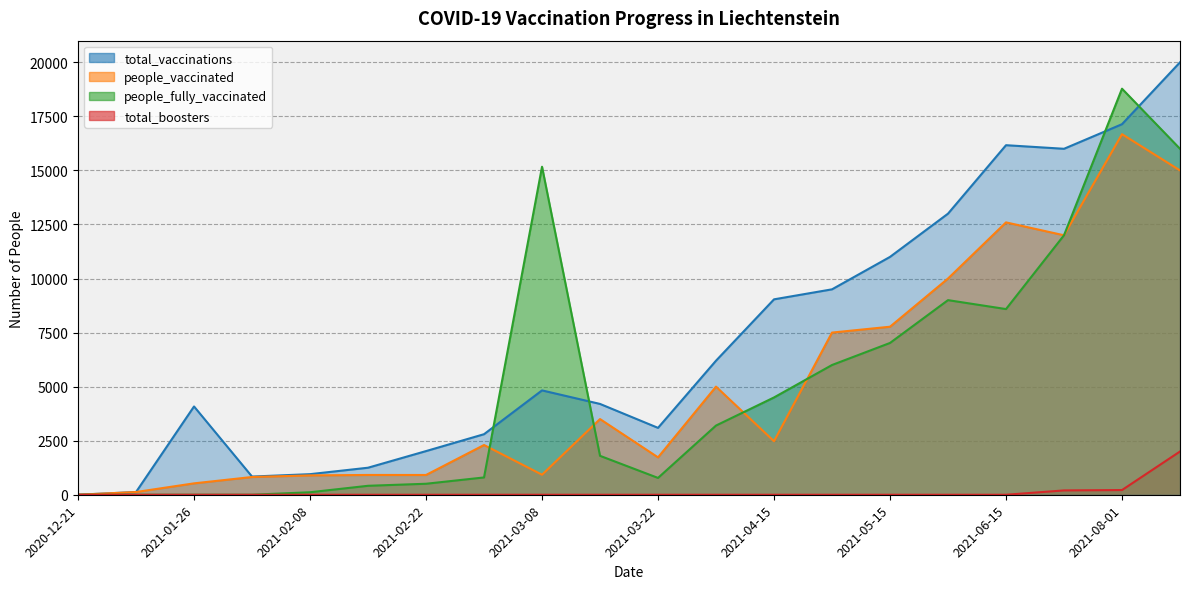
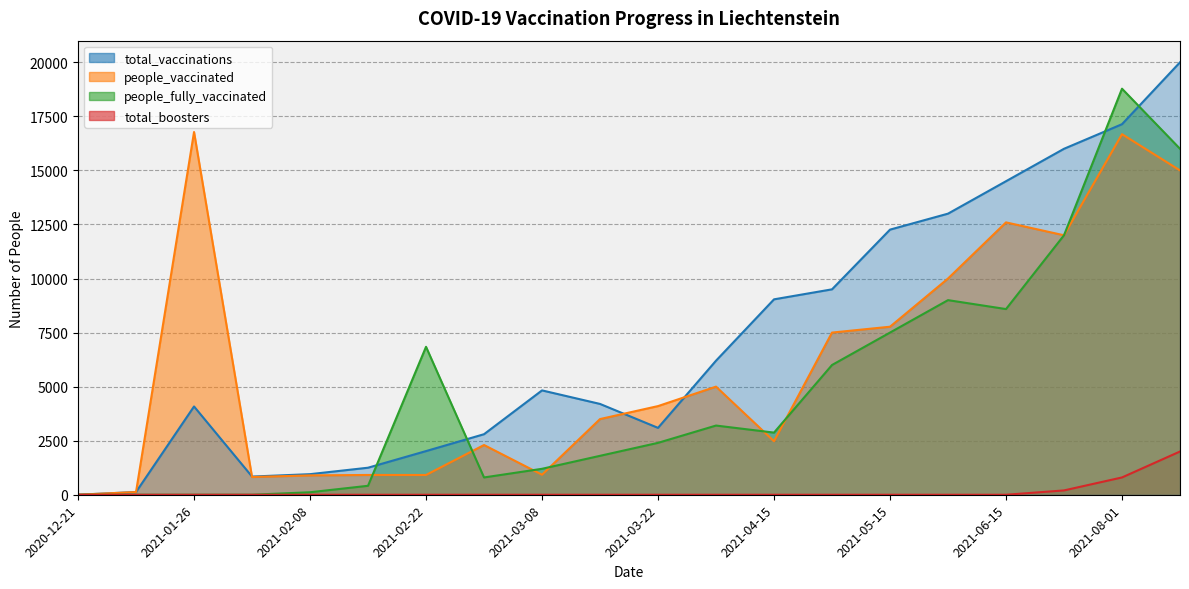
people_vaccinated, 2021-01-26: 500 -> 16800
people_fully_vaccinated, 2021-02-22: 500 -> 6800
people_fully_vaccinated, 2021-03-08: 15200 -> 1200
people_fully_vaccinated, 2021-03-22: 800 -> 2400
people_vaccinated, 2021-03-22: 1700 -> 4100
people_fully_vaccinated, 2021-04-15: 4500 -> 2900
people_fully_vaccinated, 2021-05-15: 7000 -> 7500
total_vaccinations, 2021-05-15: 11000 -> 12300
total_vaccinations, 2021-06-15: 16200 -> 14500
total_boosters, 2021-08-01: 200 -> 800
